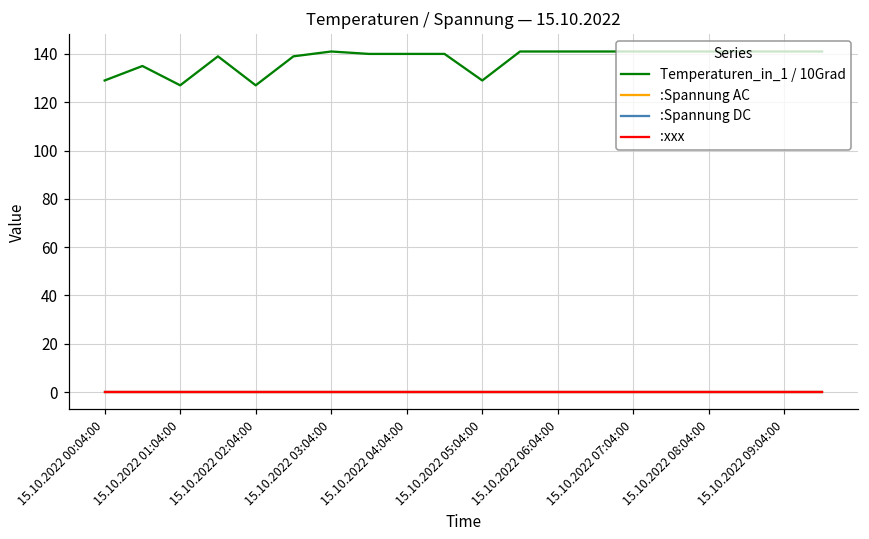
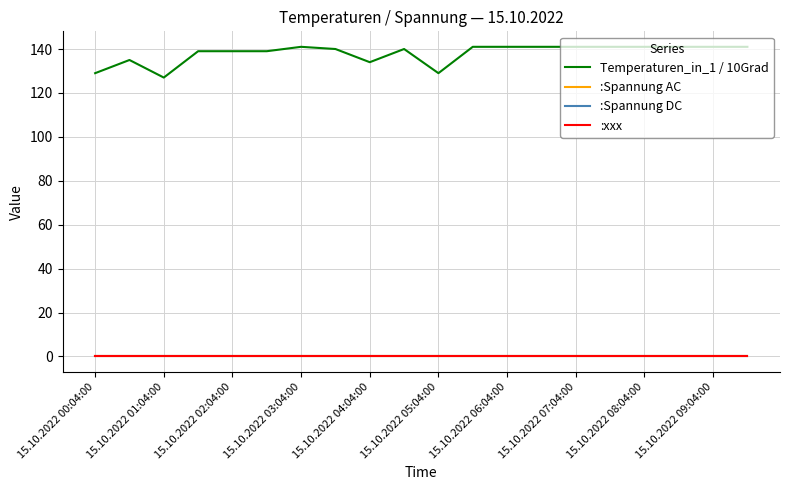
Temperaturen_in_1 / 10Grad, 15.10.2022 02:04:00: 127 -> 139
Temperaturen_in_1 / 10Grad, 15.10.2022 04:04:00: 140 -> 134
